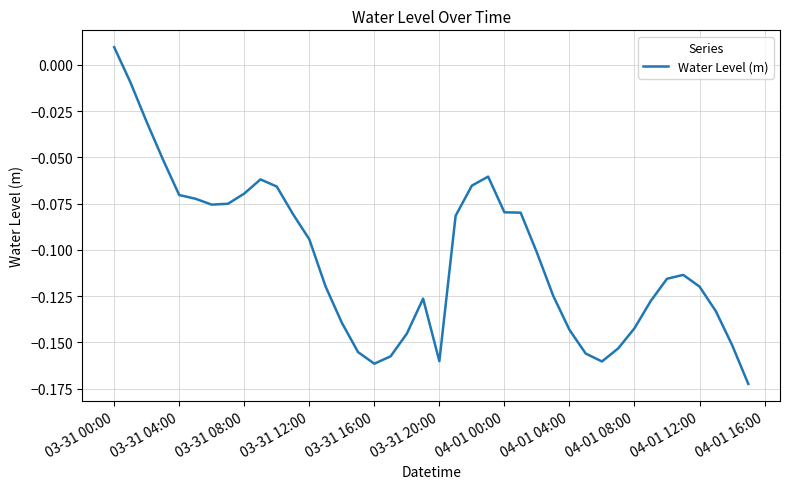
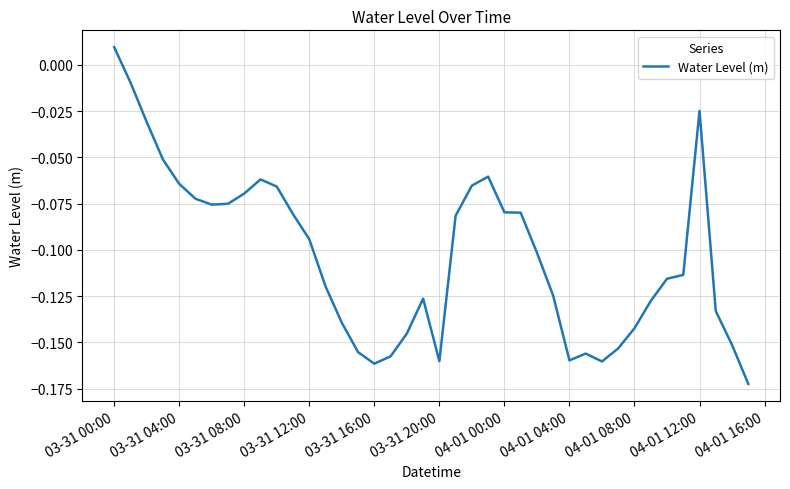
03-31 04:00: -0.070 -> -0.064
04-01 04:00: -0.143 -> -0.160
04-01 12:00: -0.120 -> -0.025
